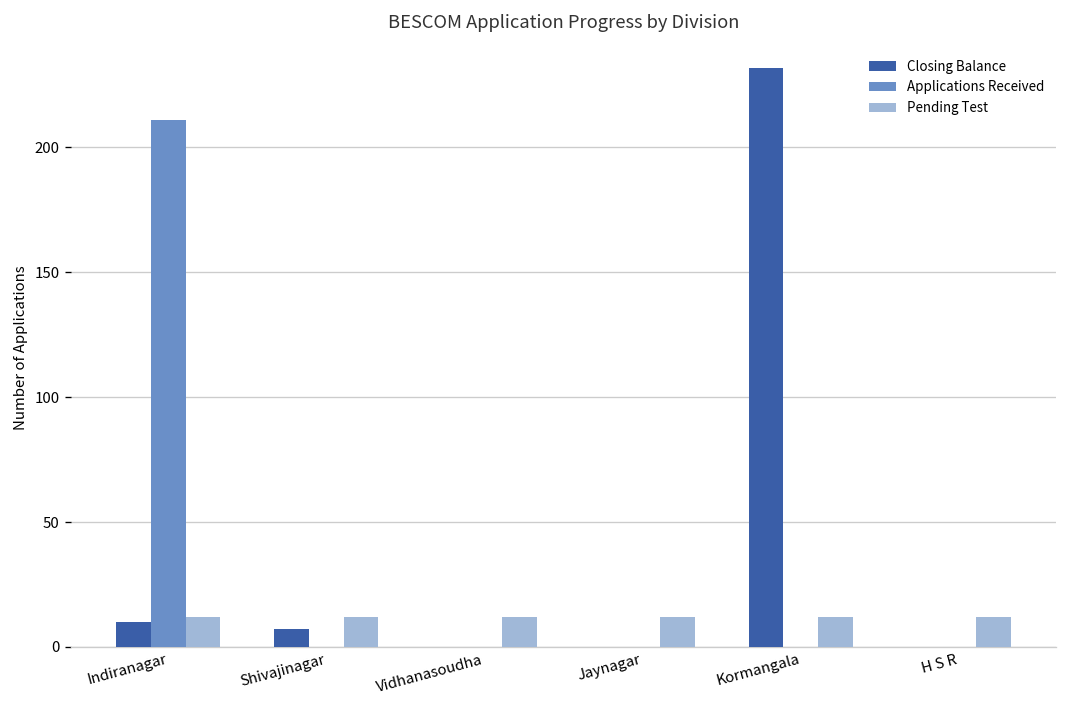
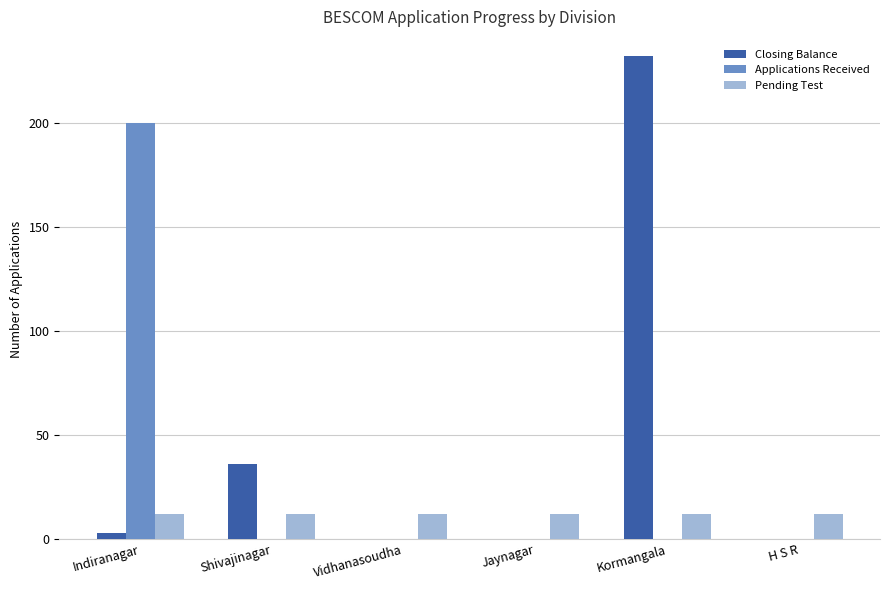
Closing Balance, Indiranagar: 10 -> 3
Applications Received, Indiranagar: 211 -> 200
Closing Balance, Shivajinagar: 7 -> 36
